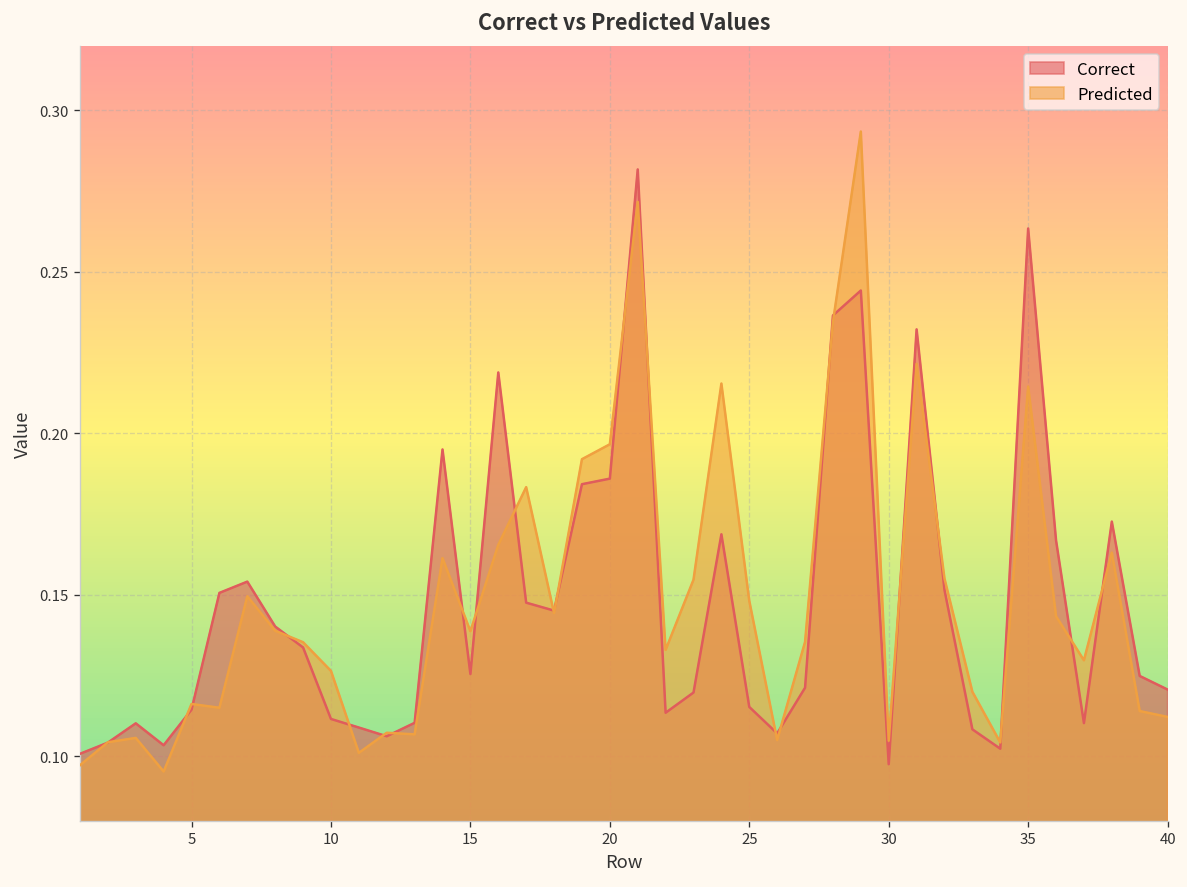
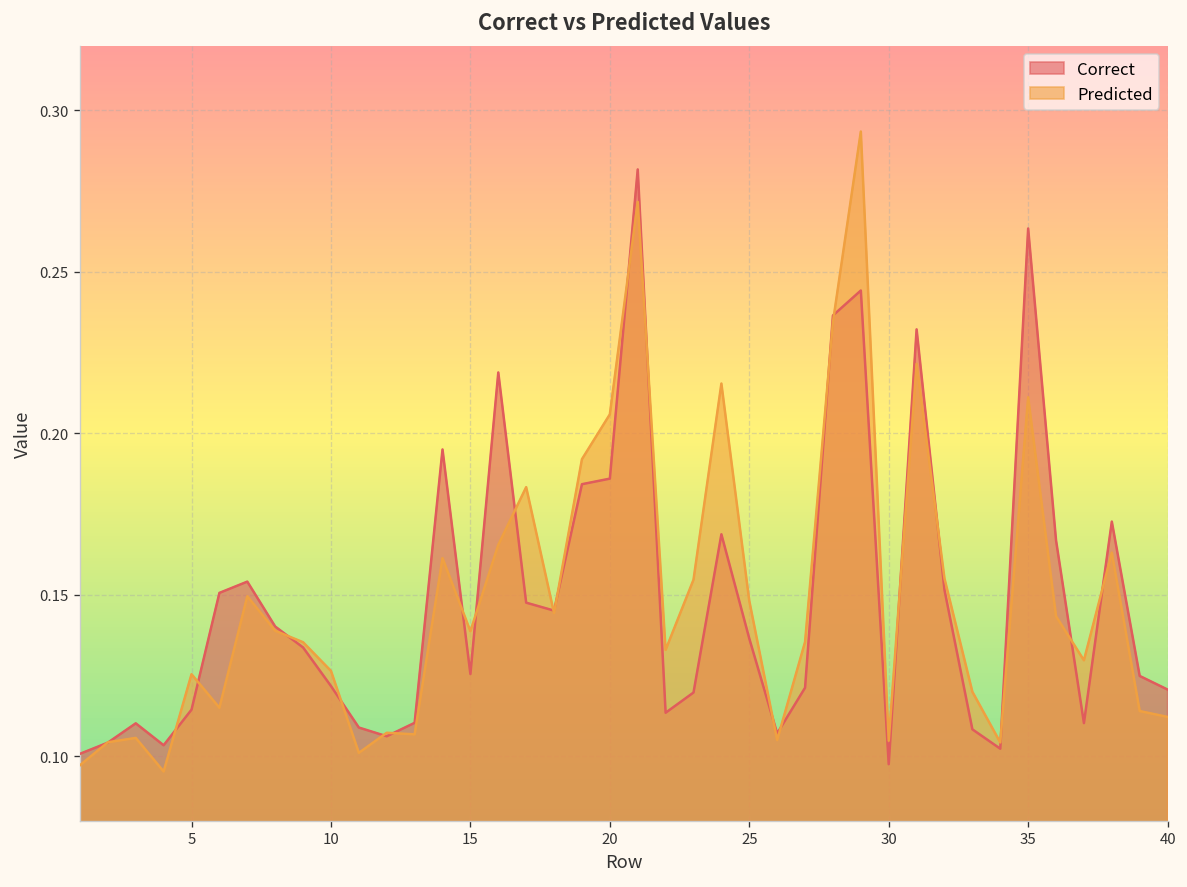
Predicted, 5: 0.116 -> 0.125
Correct, 10: 0.111 -> 0.122
Predicted, 20: 0.197 -> 0.206
Correct, 25: 0.115 -> 0.136
Predicted, 35: 0.214 -> 0.211
